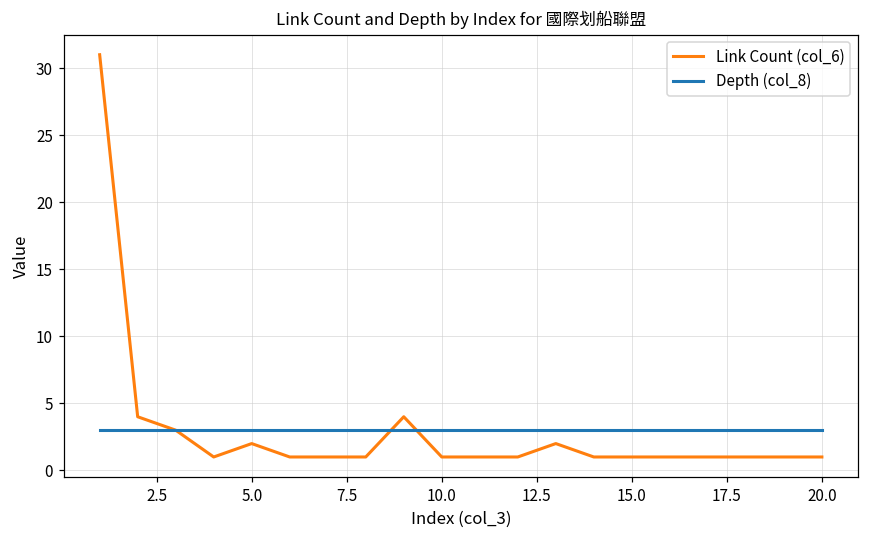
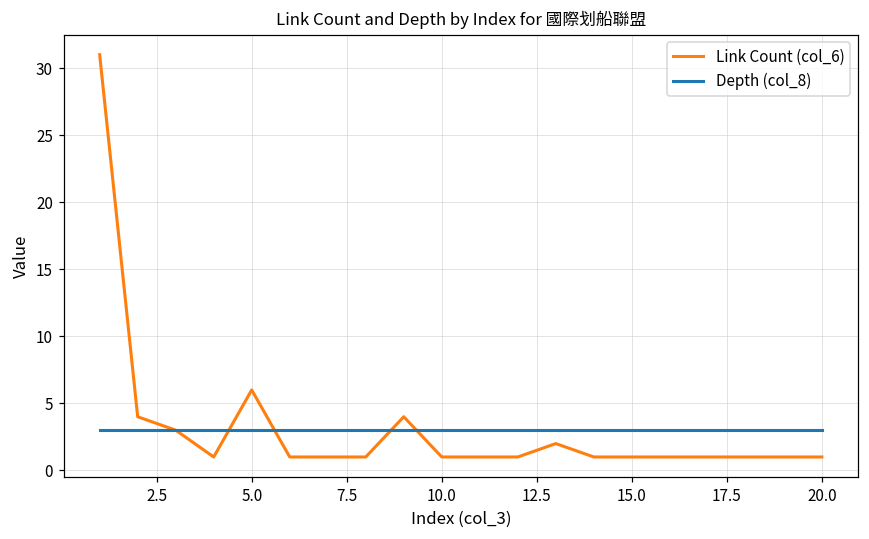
Link Count (col_6), 5.0: 2 -> 6
